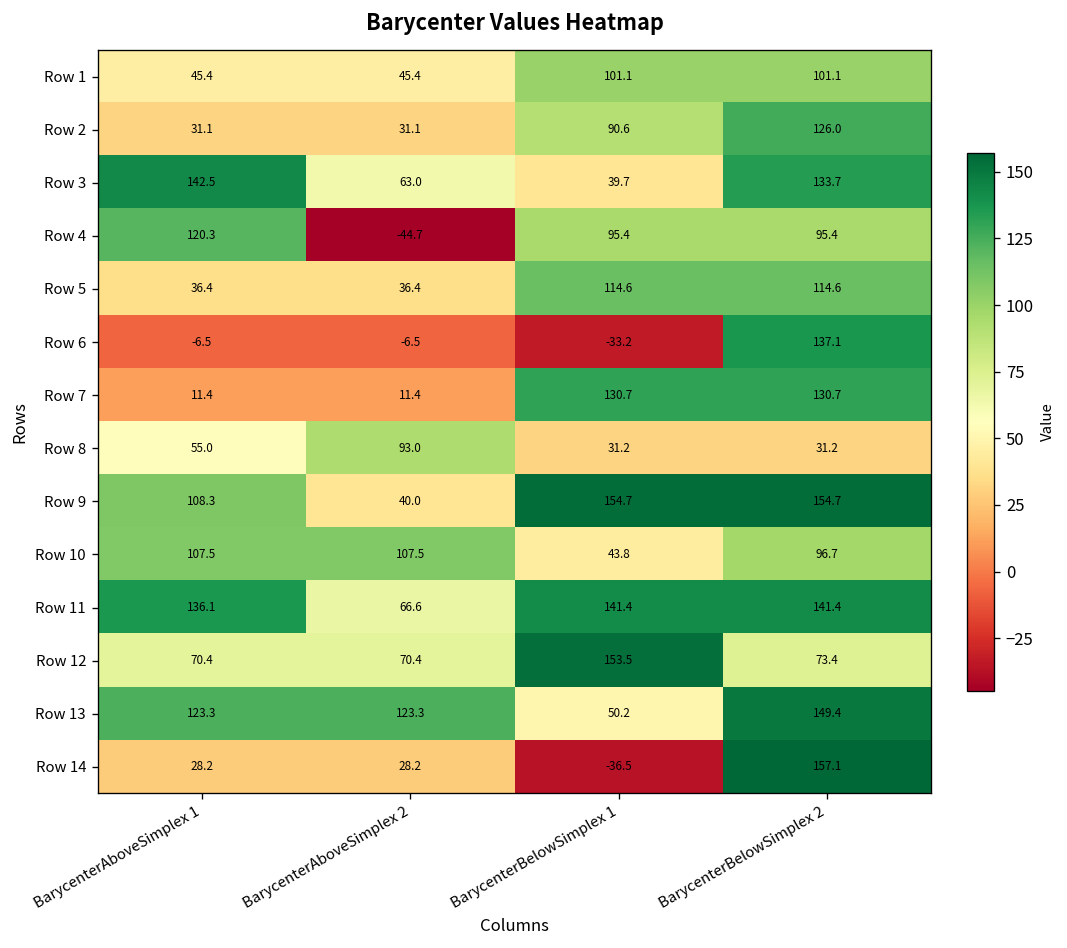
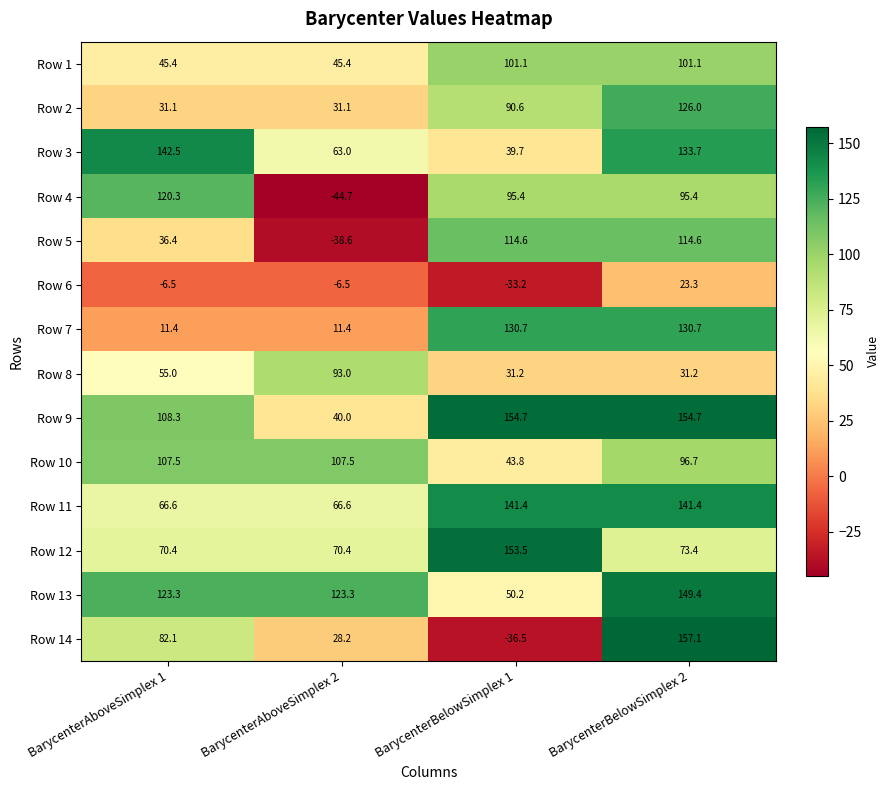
Row 5, BarycenterAboveSimplex 2: 36.4 -> -38.6
Row 6, BarycenterBelowSimplex 2: 137.1 -> 23.3
Row 11, BarycenterAboveSimplex 1: 136.1 -> 66.6
Row 14, BarycenterAboveSimplex 1: 28.2 -> 82.1
